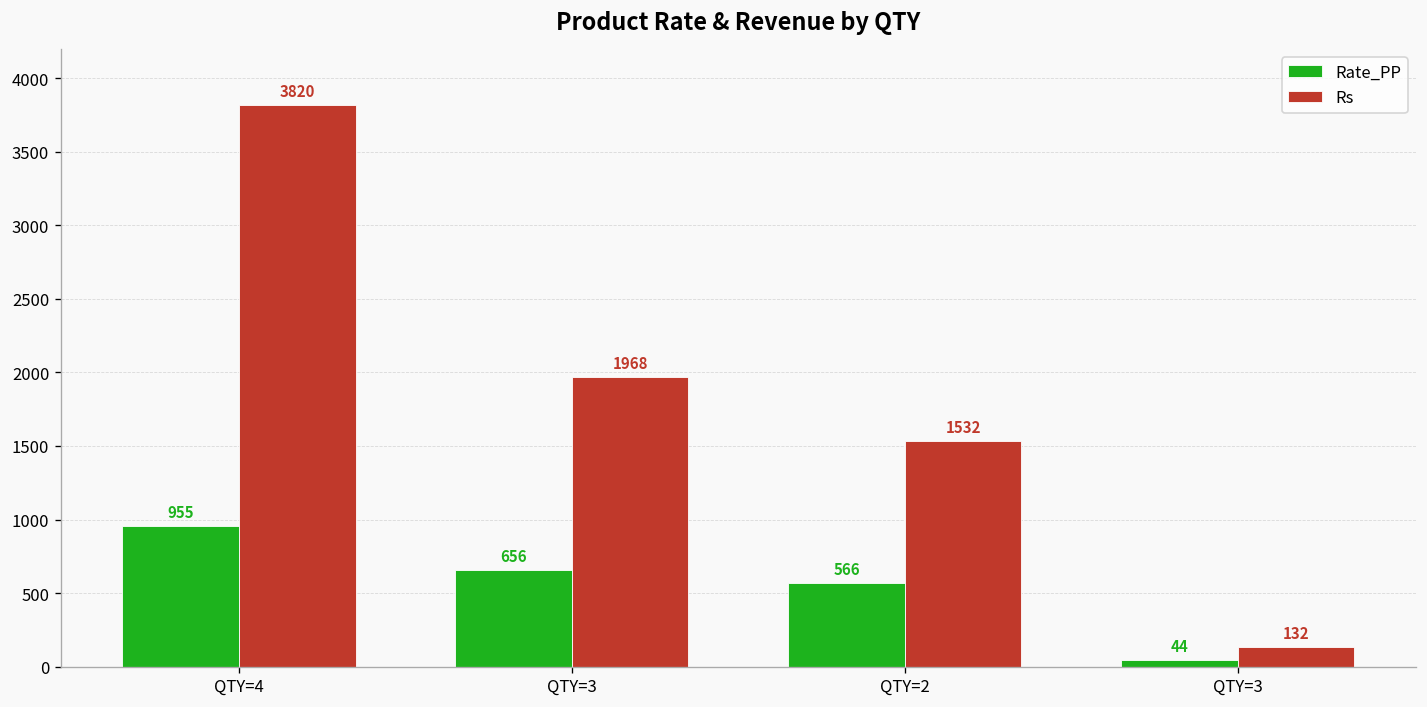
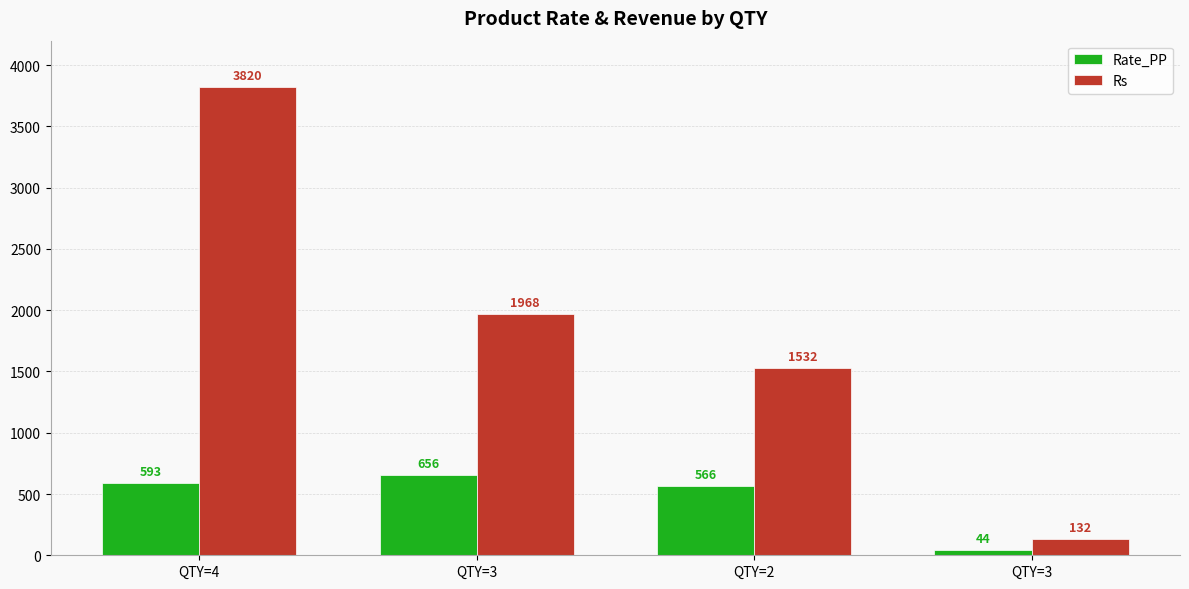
Rate_PP, QTY=4: 955 -> 593
